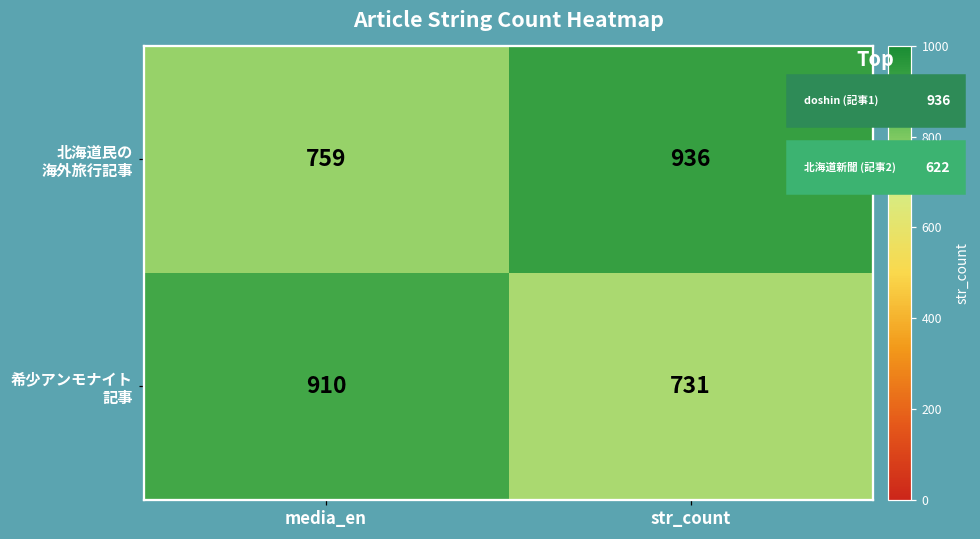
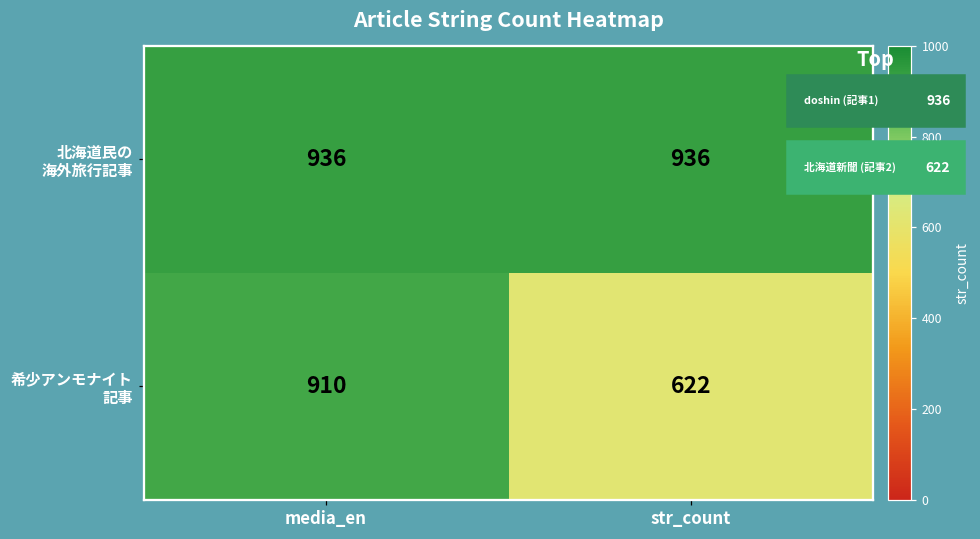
北海道民の 海外旅行記事, media_en: 759 -> 936
希少アンモナイト 記事, str_count: 731 -> 622
